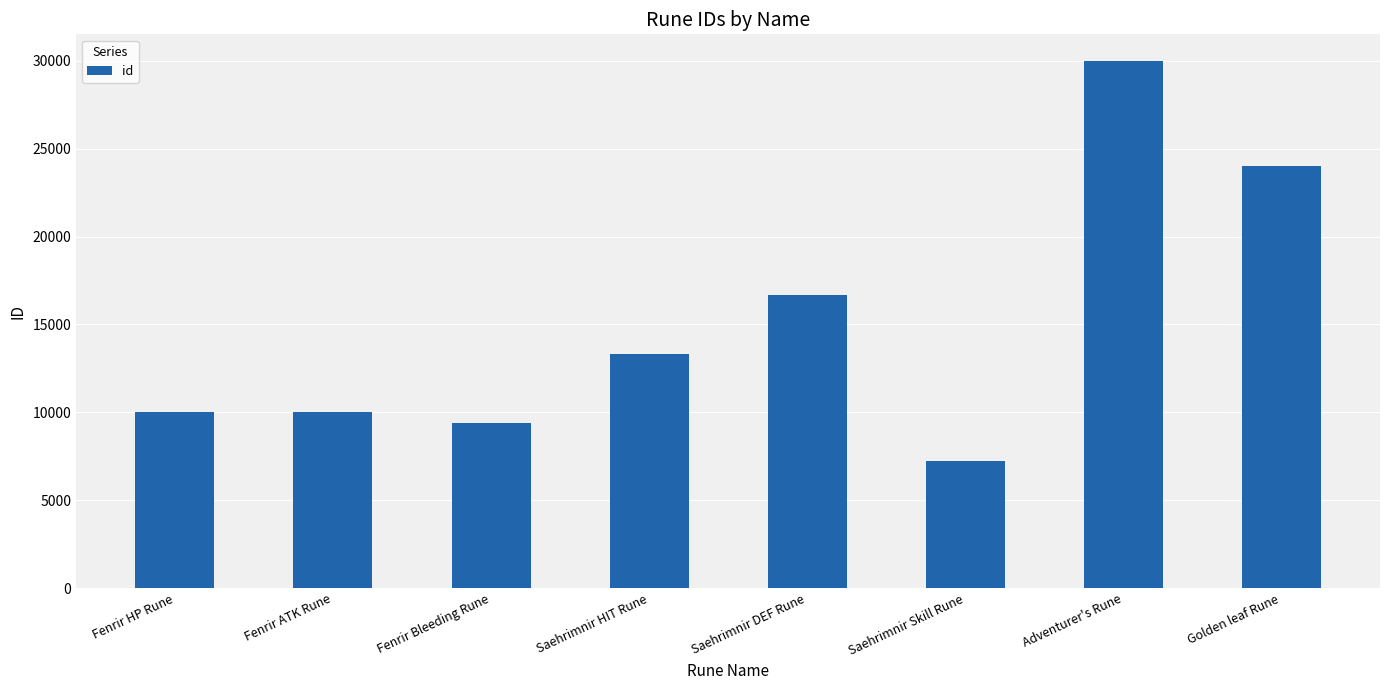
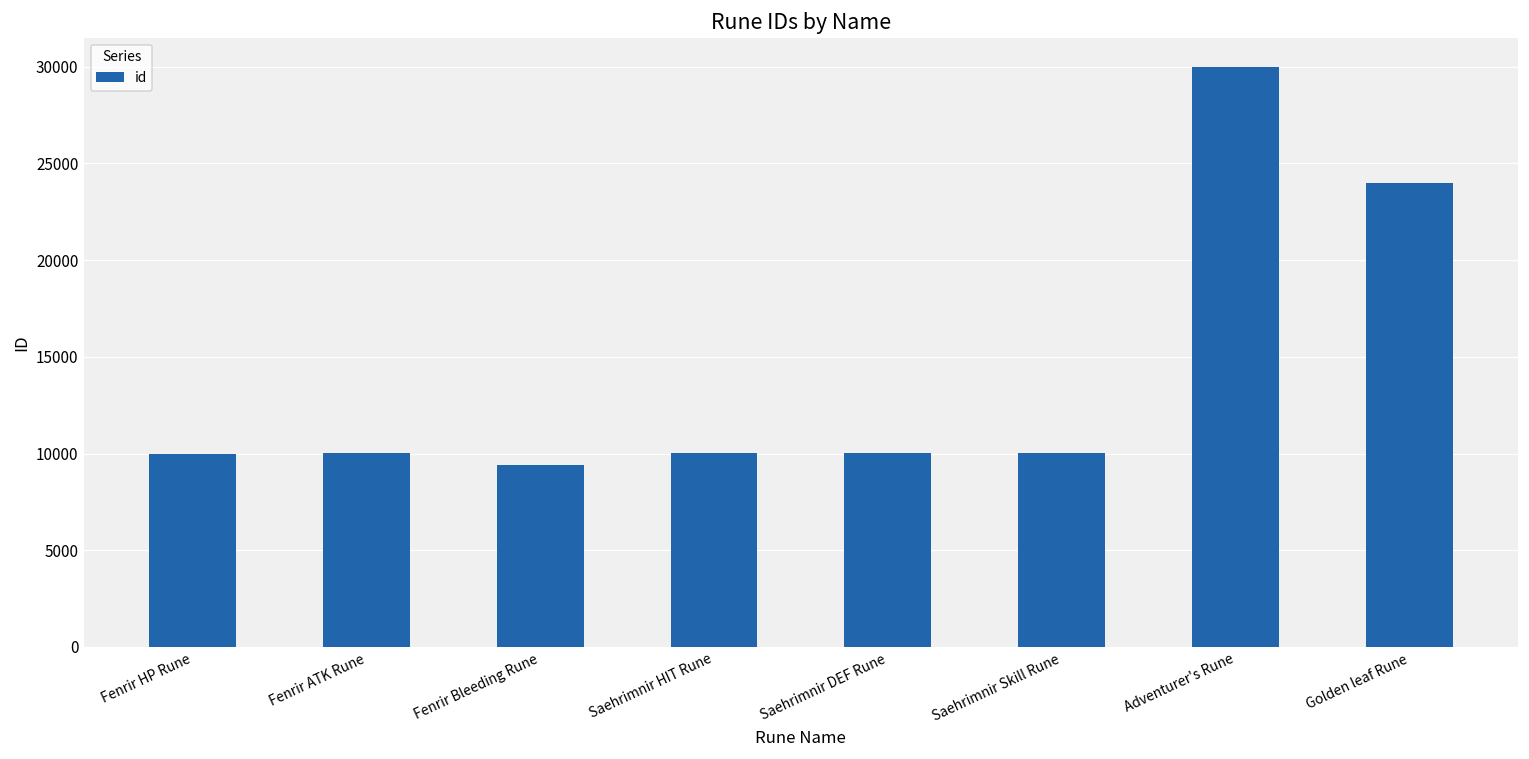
Saehrimnir HIT Rune: 13300 -> 10000
Saehrimnir DEF Rune: 16700 -> 10000
Saehrimnir Skill Rune: 7200 -> 10000
